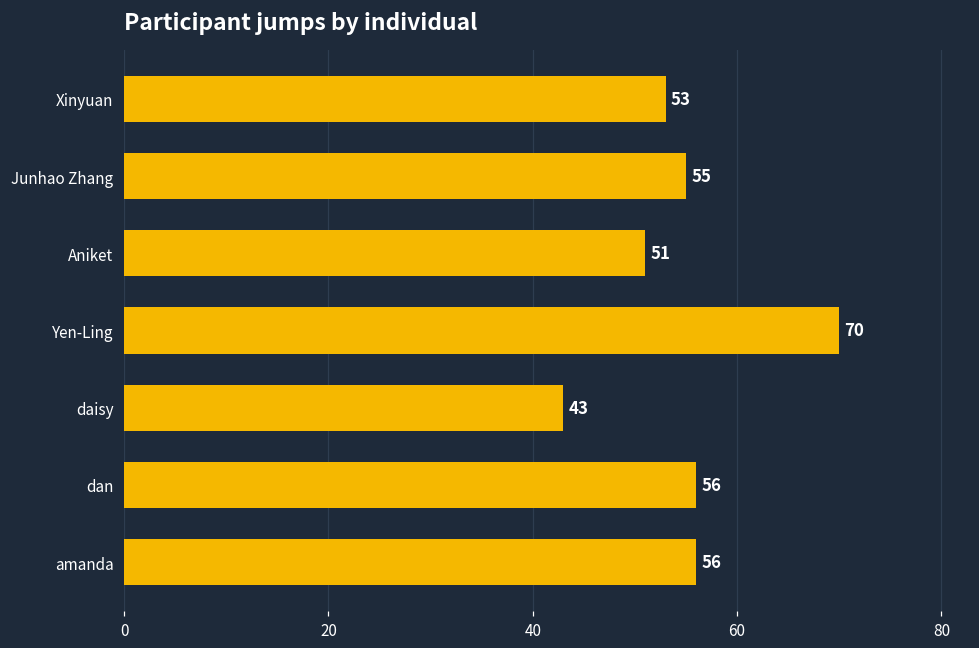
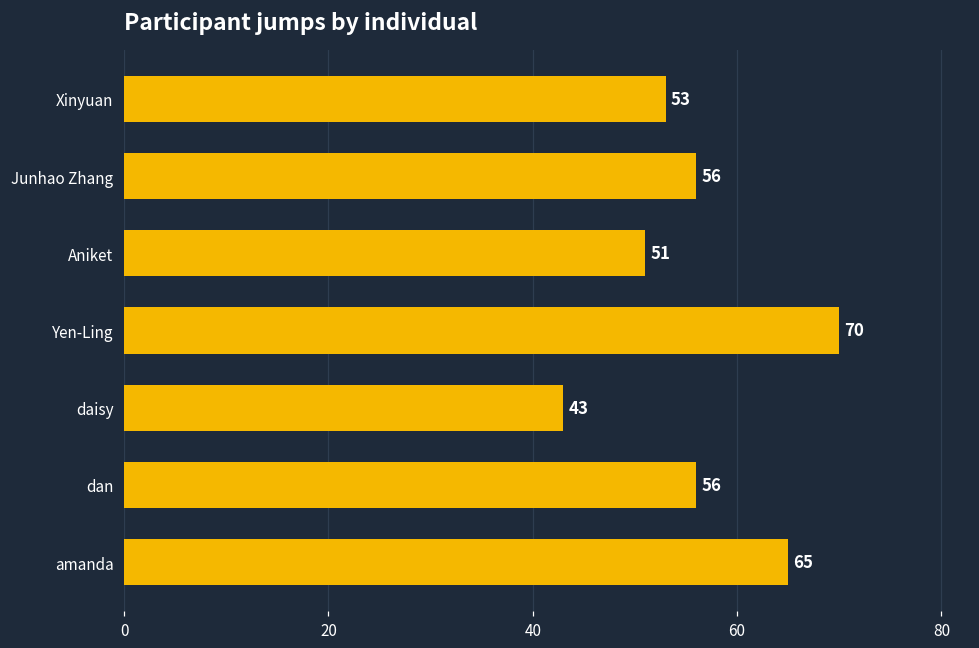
Junhao Zhang: 55 -> 56
amanda: 56 -> 65
